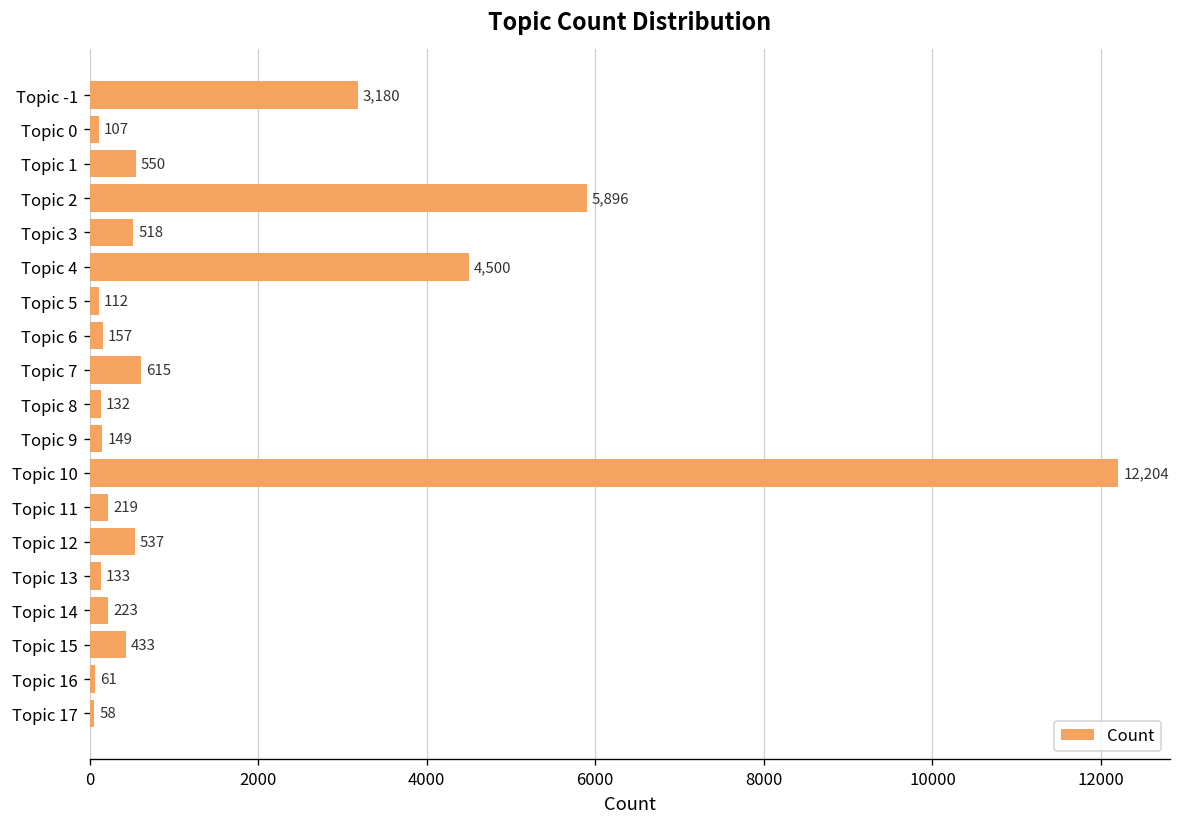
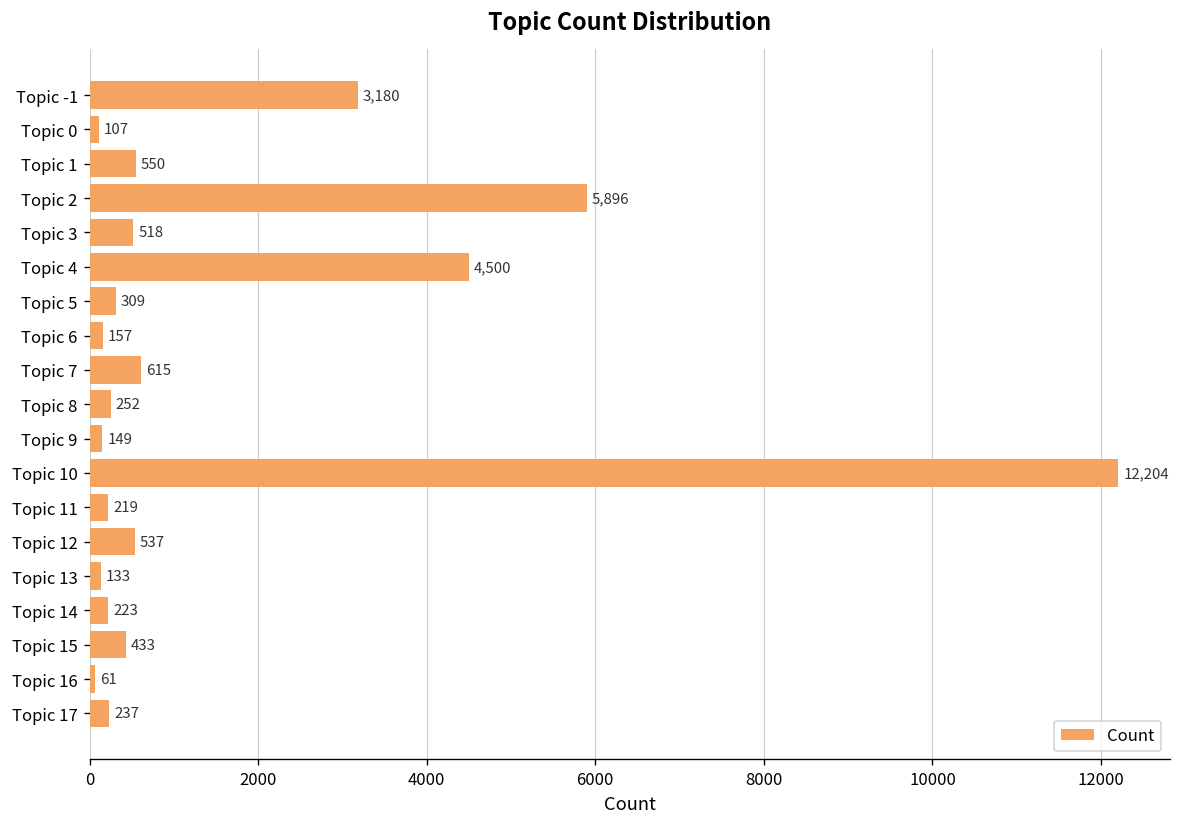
Topic 5: 112 -> 309
Topic 8: 132 -> 252
Topic 17: 58 -> 237
